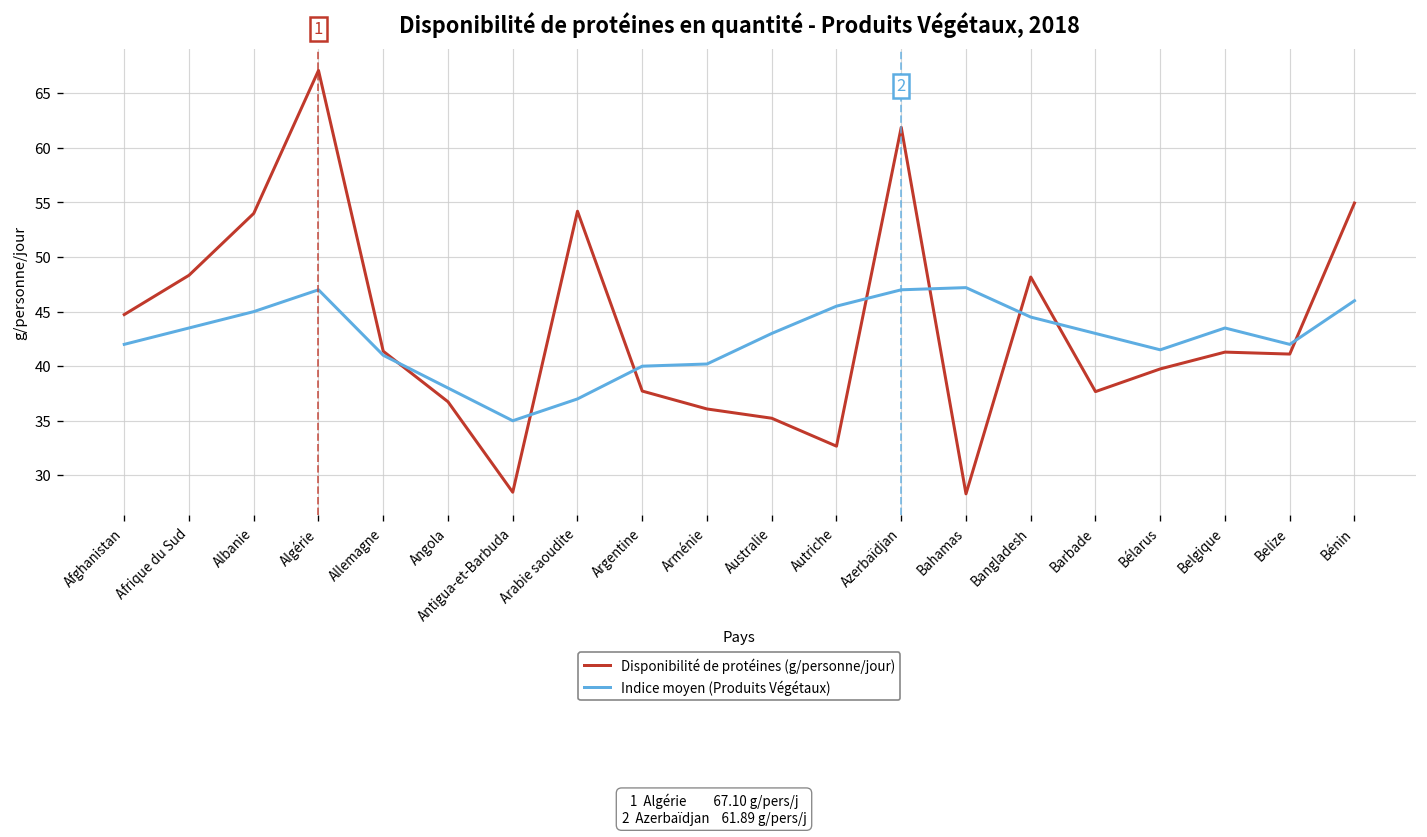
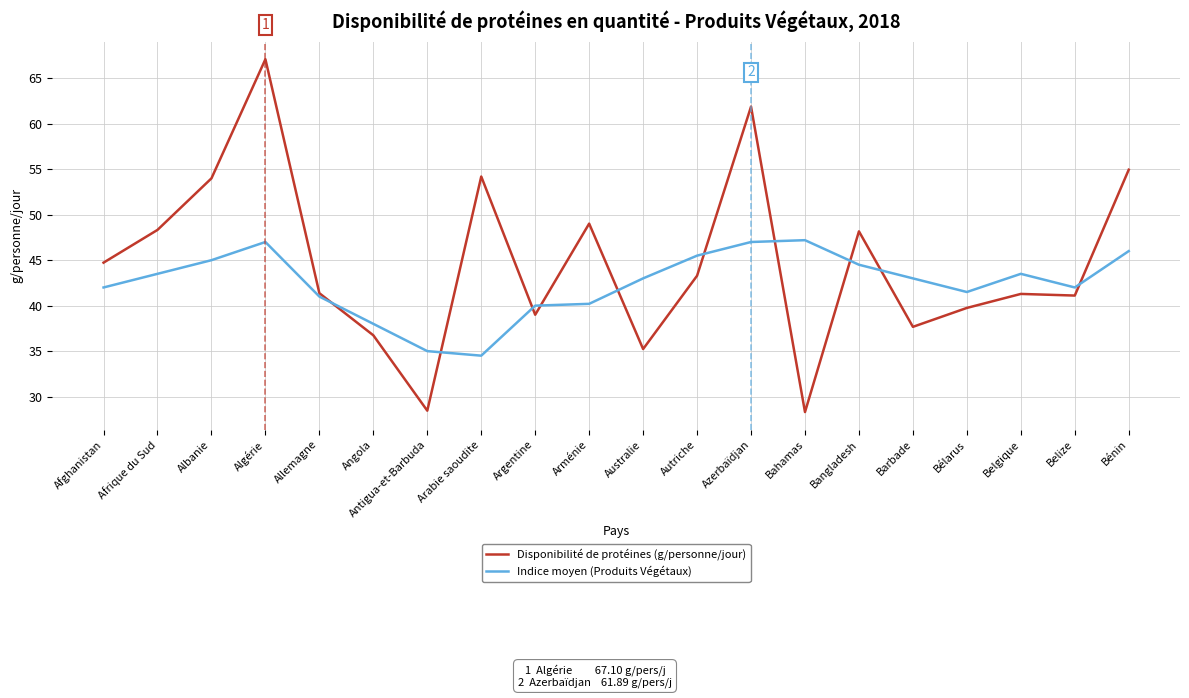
Indice moyen (Produits Végétaux), Arabie saoudite: 37 -> 35
Disponibilité de protéines (g/personne/jour), Argentine: 38 -> 39
Disponibilité de protéines (g/personne/jour), Arménie: 36 -> 49
Disponibilité de protéines (g/personne/jour), Autriche: 33 -> 43
